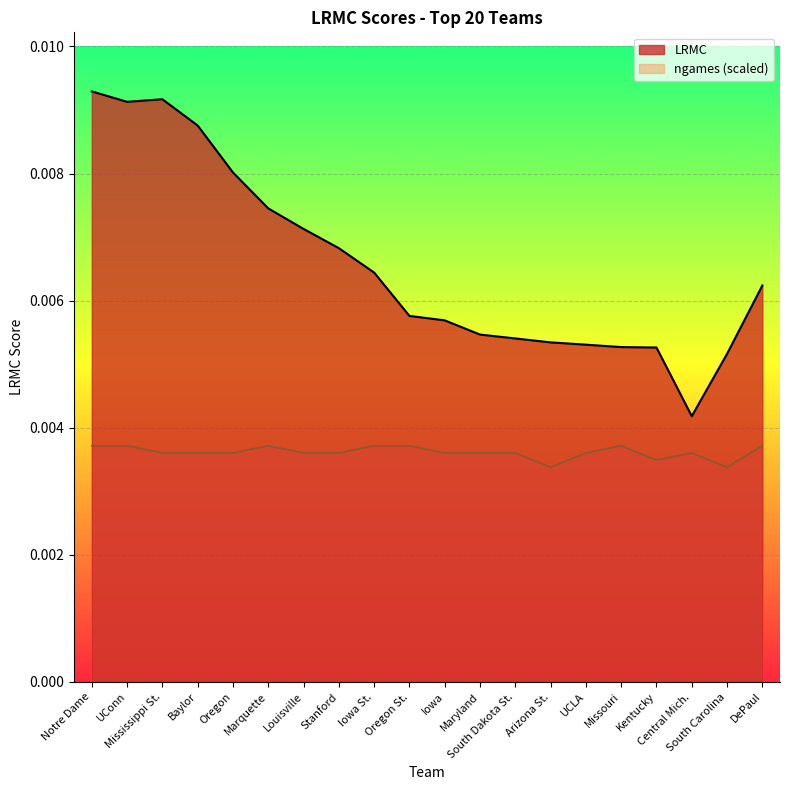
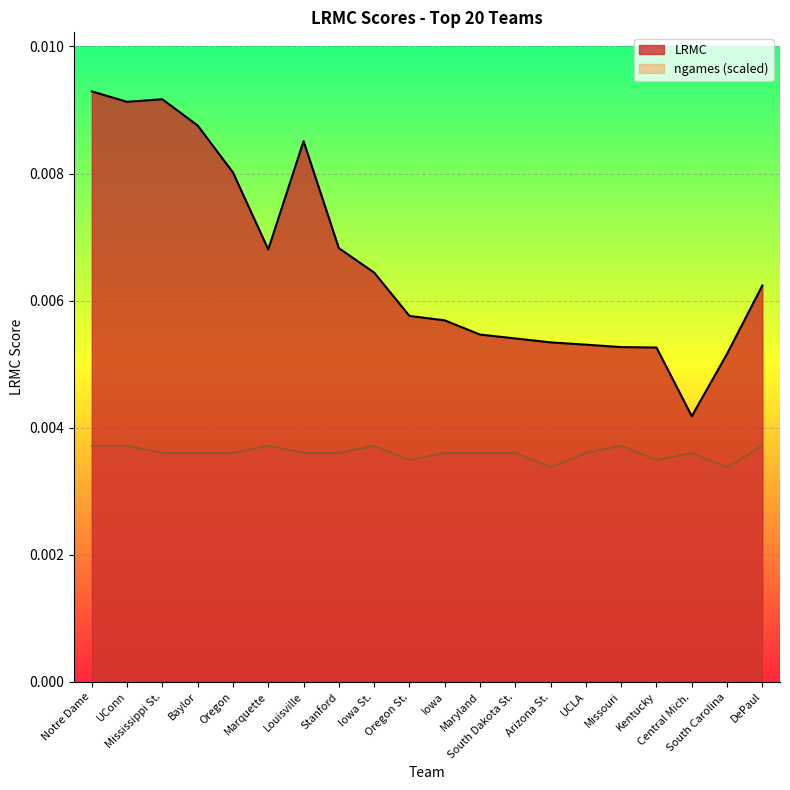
LRMC, Marquette: 0.0075 -> 0.0068
LRMC, Louisville: 0.0071 -> 0.0085
ngames (scaled), Oregon St.: 0.0037 -> 0.0035
